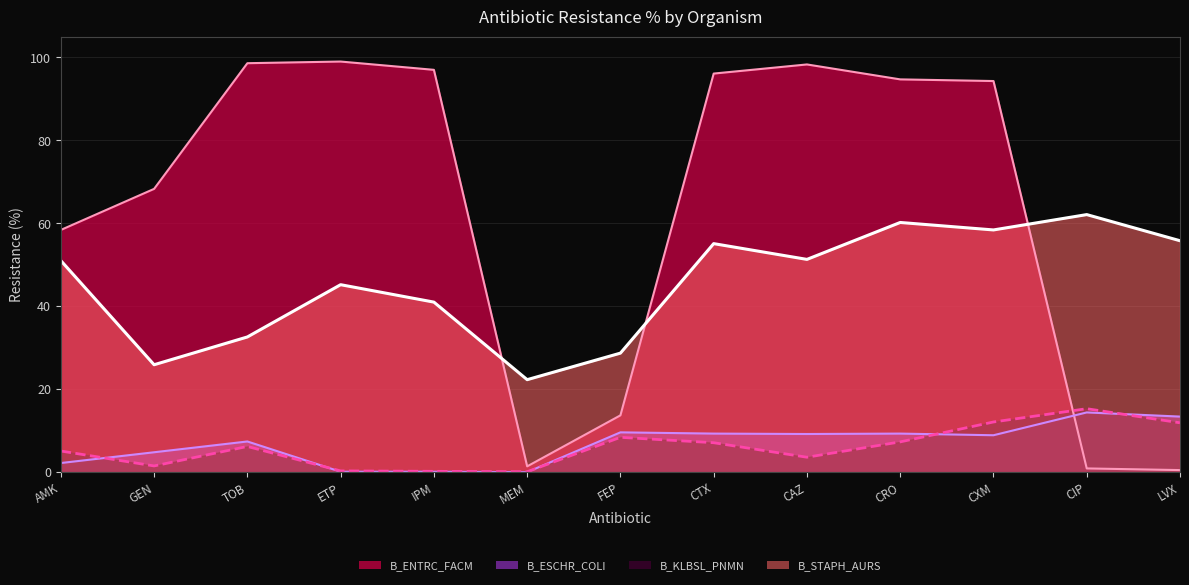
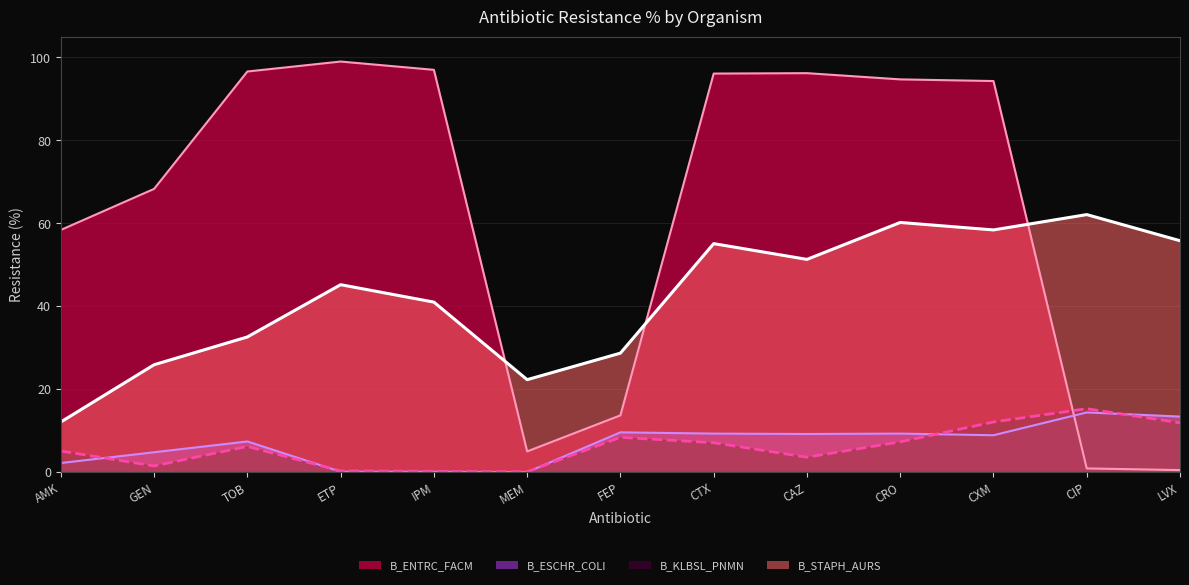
B_STAPH_AURS, AMK: 51 -> 12
B_ENTRC_FACM, TOB: 99 -> 97
B_ENTRC_FACM, MEM: 1 -> 5
B_ENTRC_FACM, CAZ: 98 -> 96
